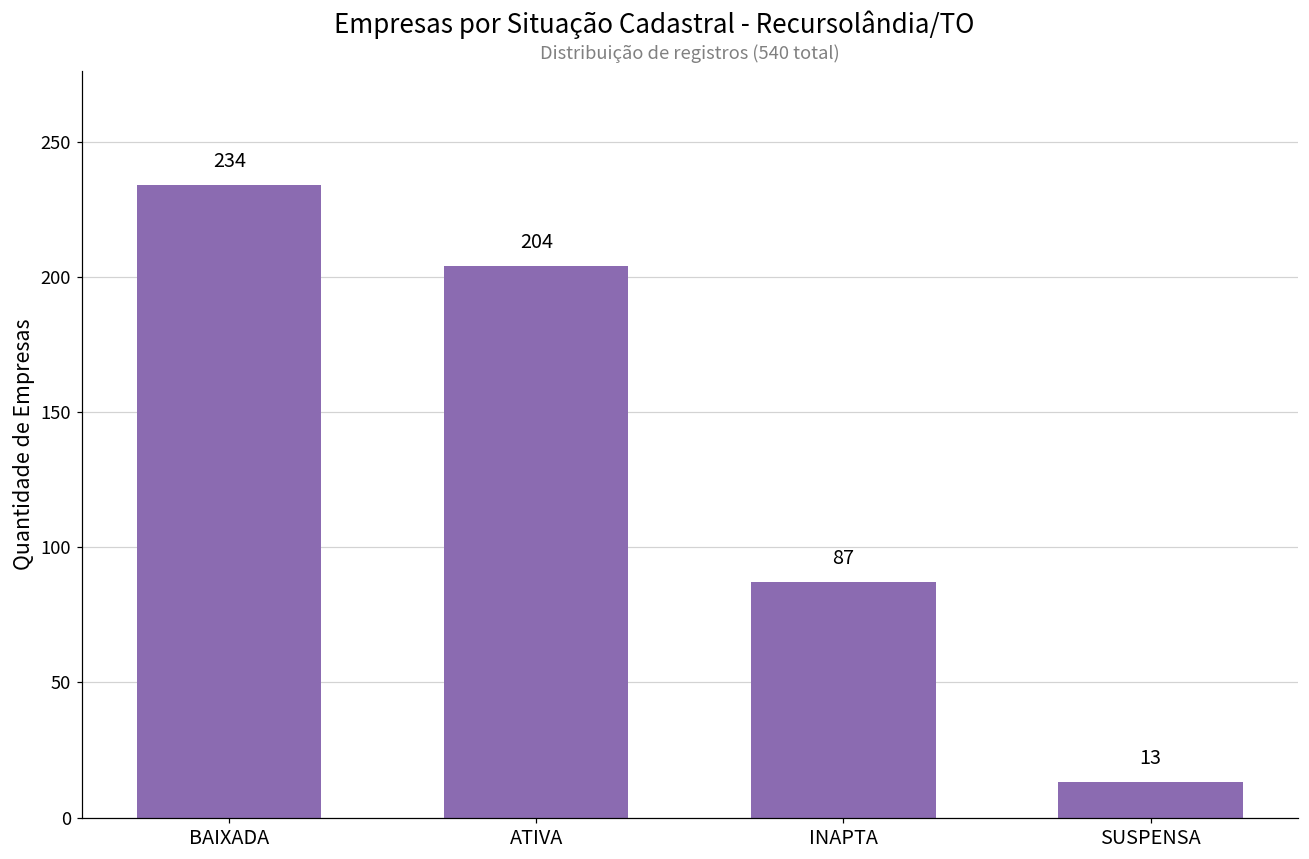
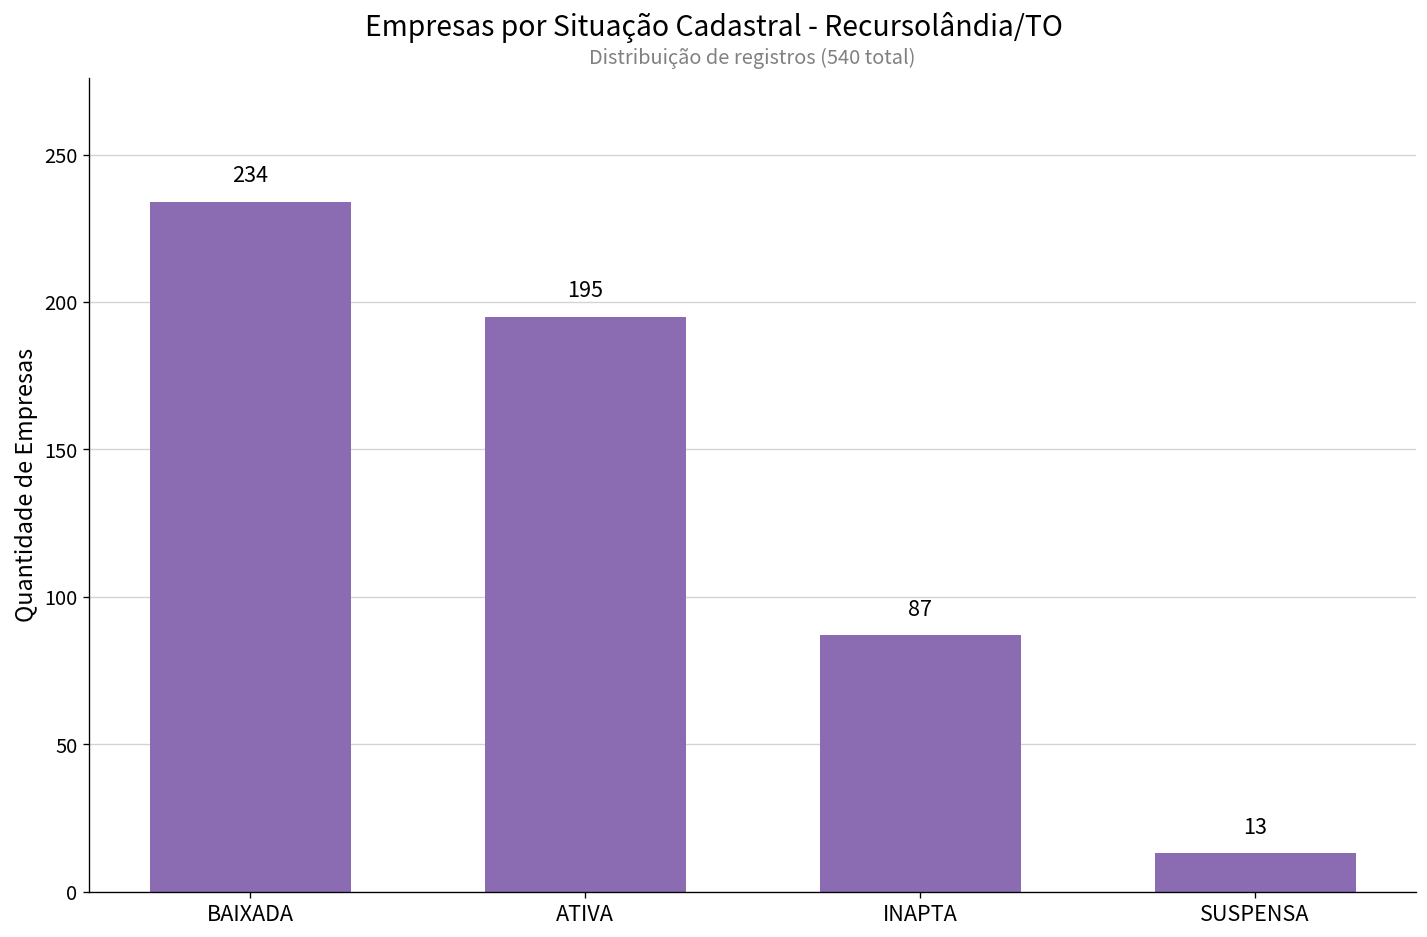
ATIVA: 204 -> 195
